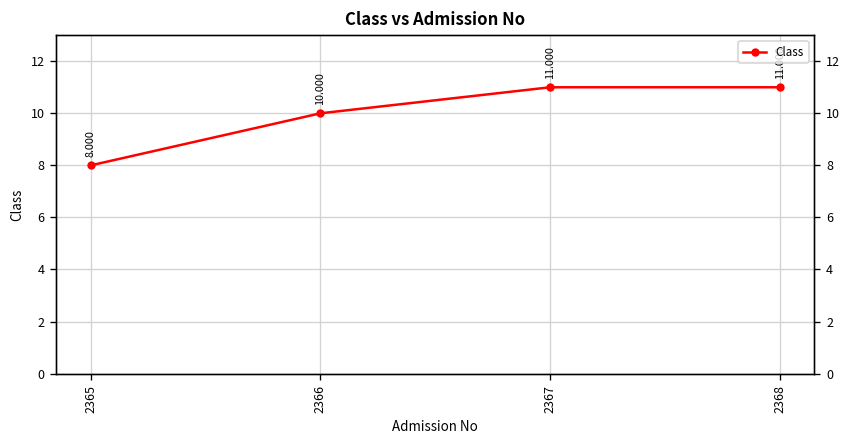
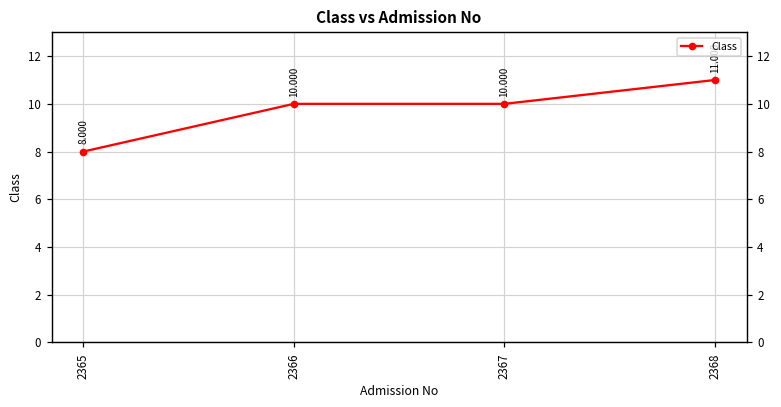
2367: 11.000 -> 10.000
